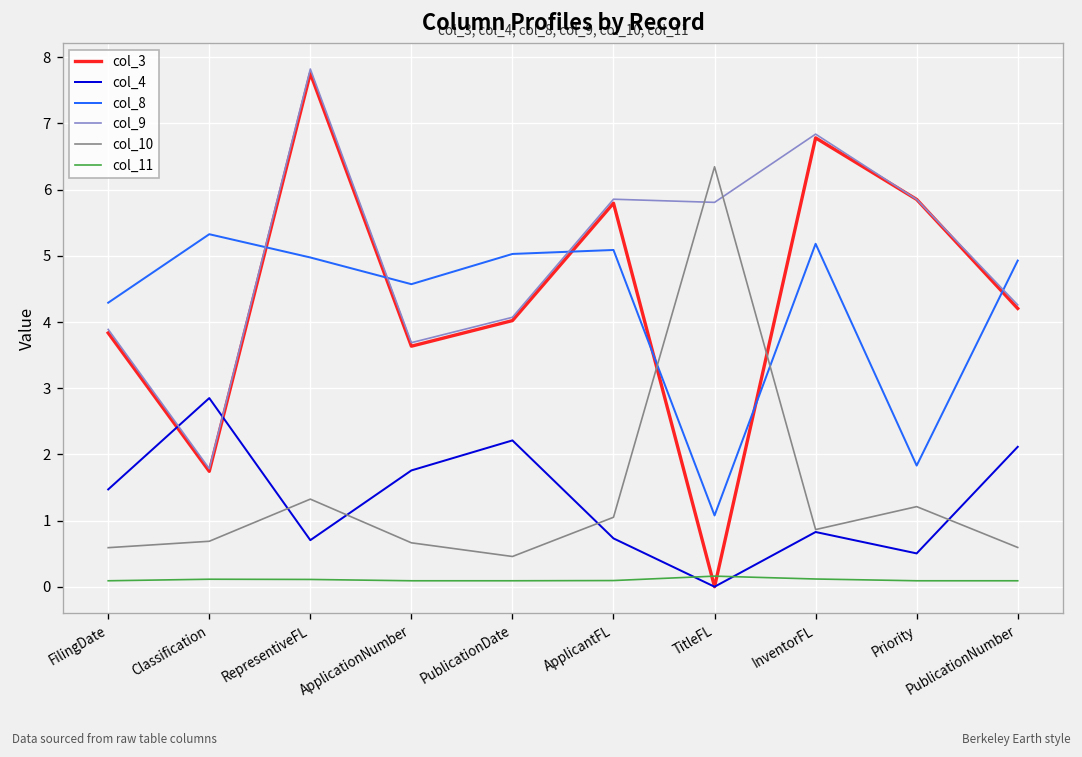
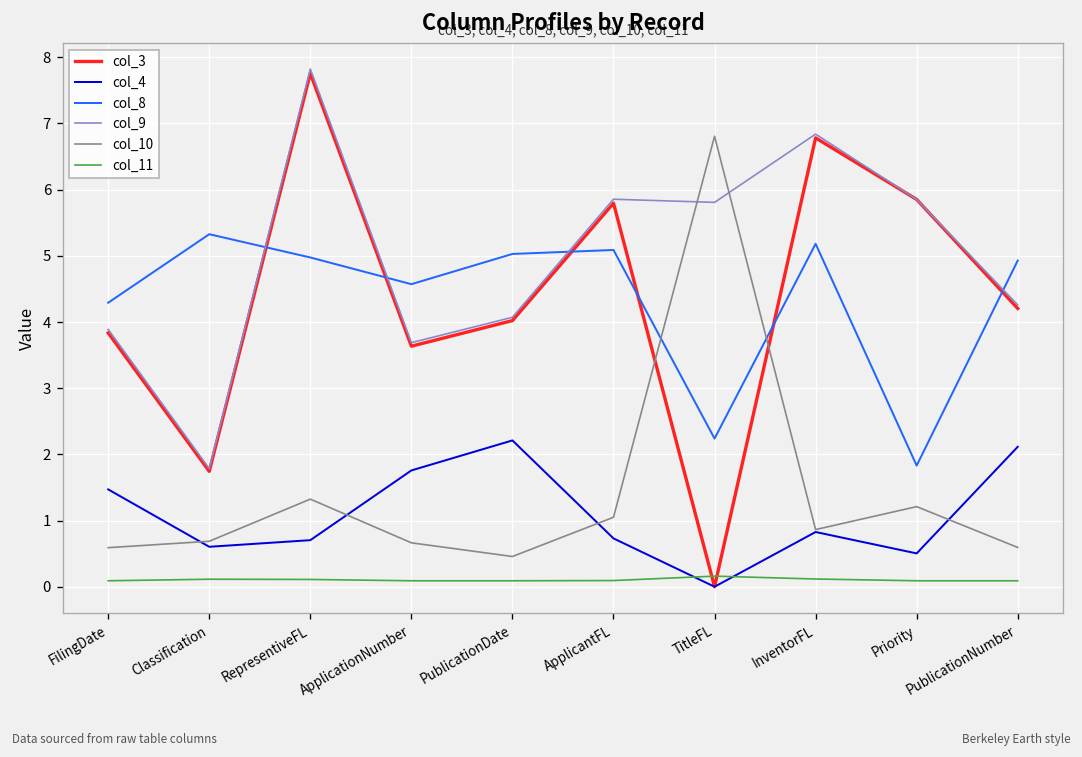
col_4, Classification: 2.8 -> 0.6
col_8, TitleFL: 1.1 -> 2.2
col_10, TitleFL: 6.3 -> 6.8
